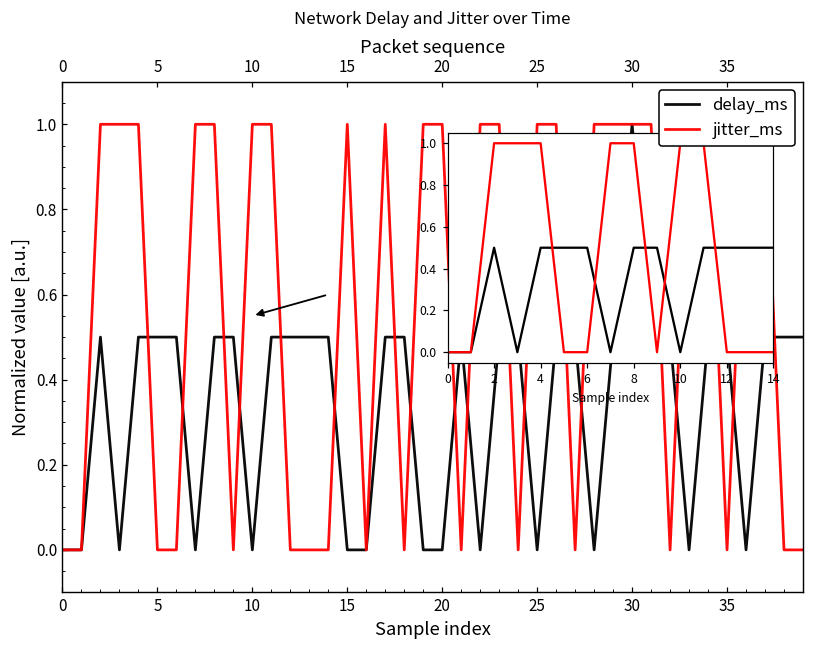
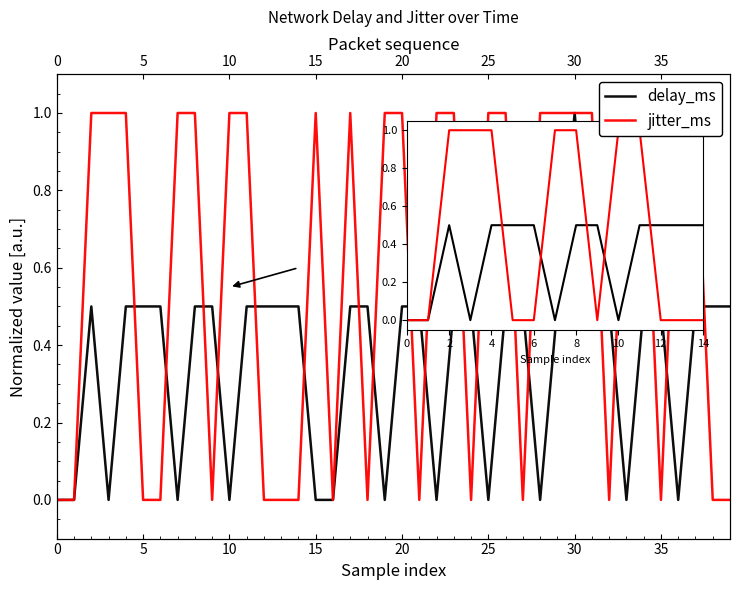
delay_ms, 20: 0.00 -> 0.50
